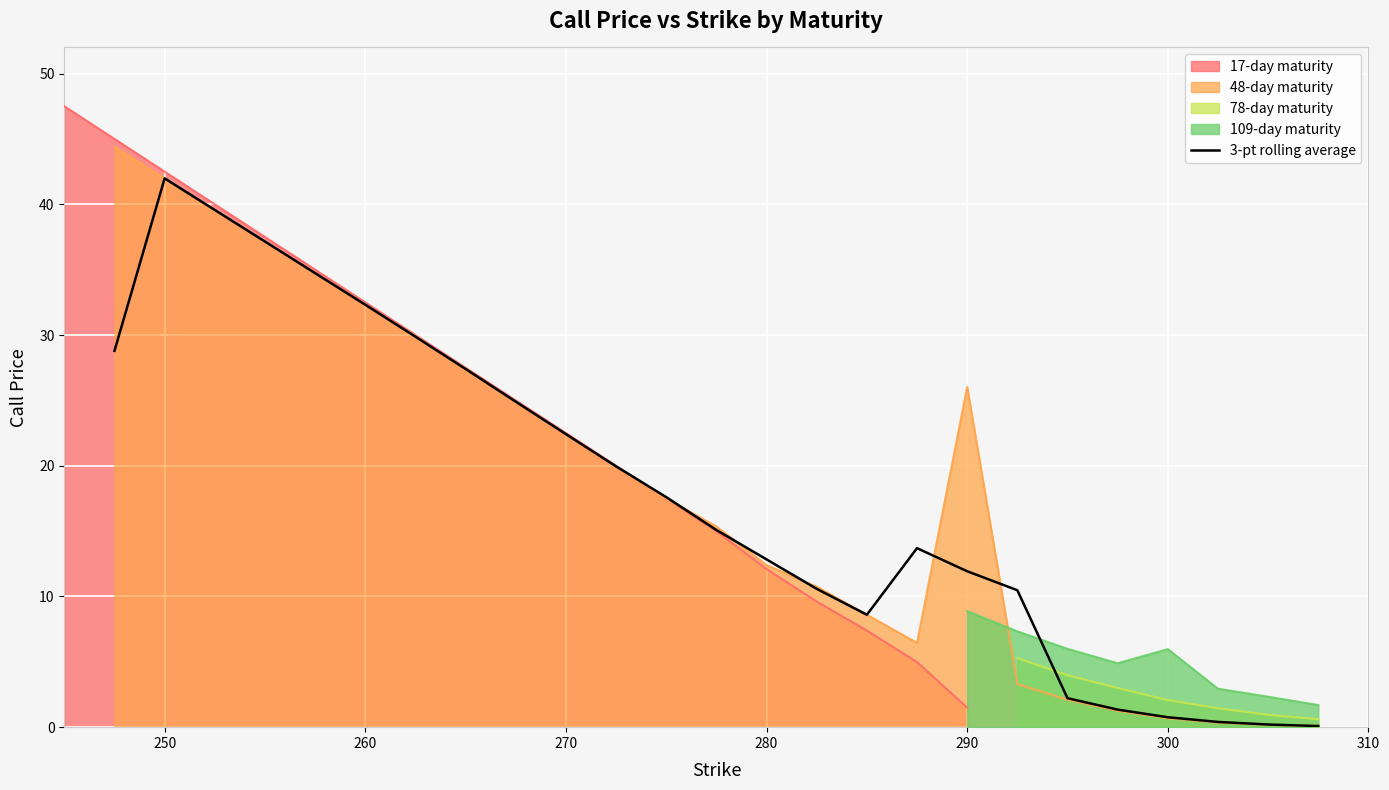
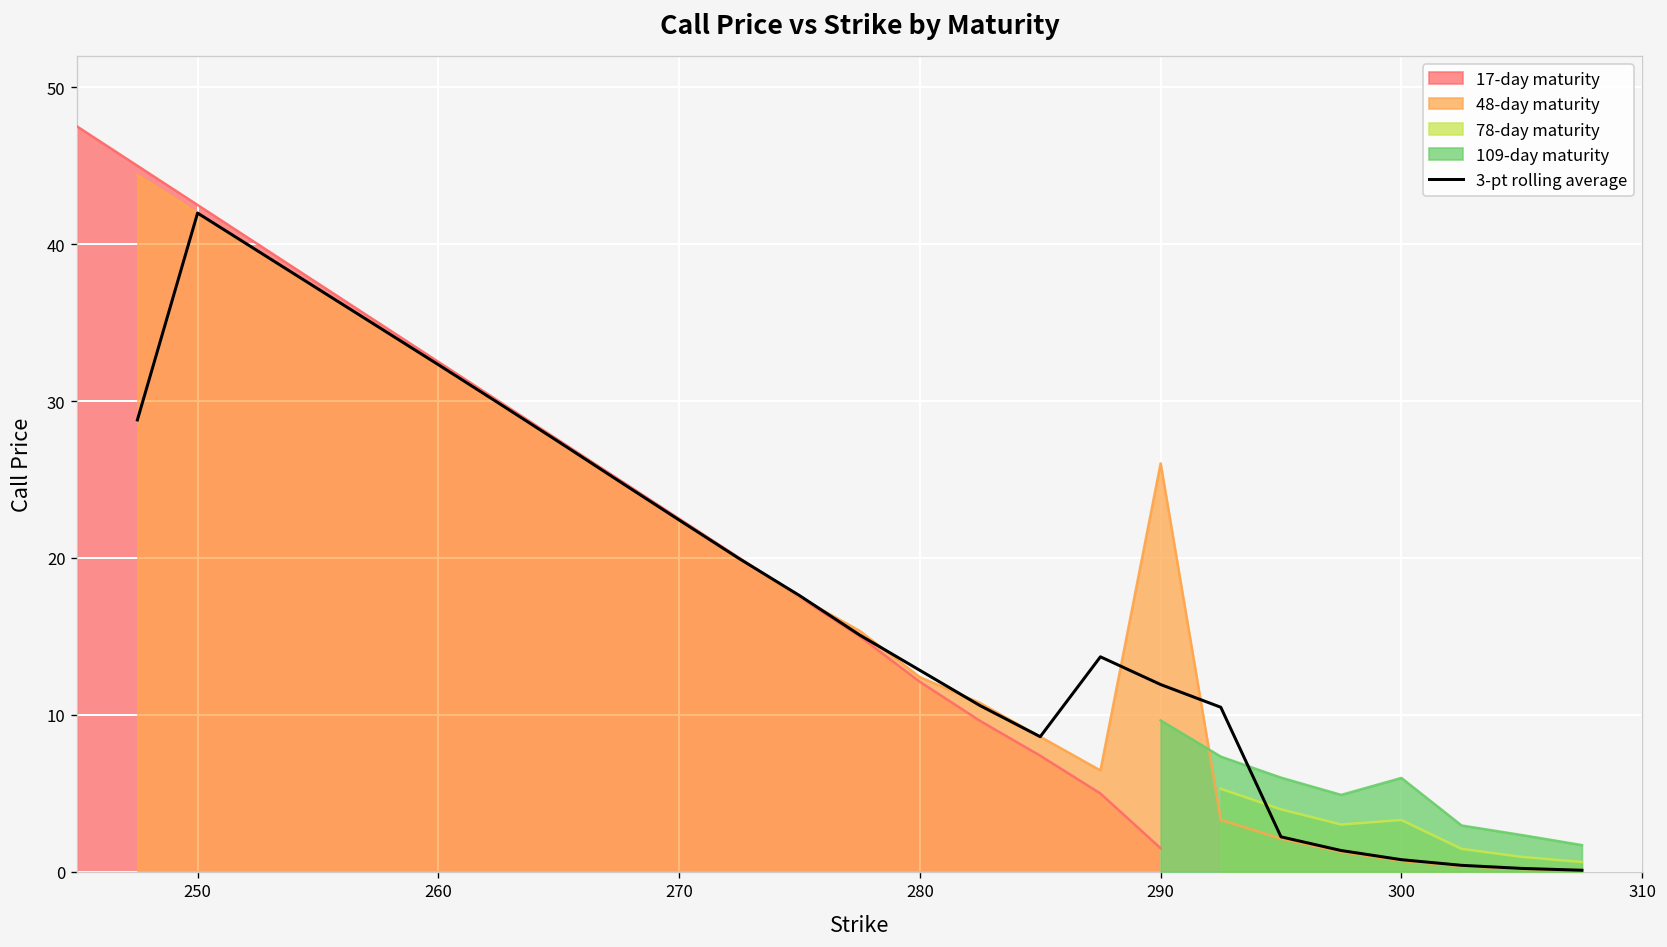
109-day maturity, 290: 8.9 -> 9.6
78-day maturity, 300: 2.1 -> 3.3
